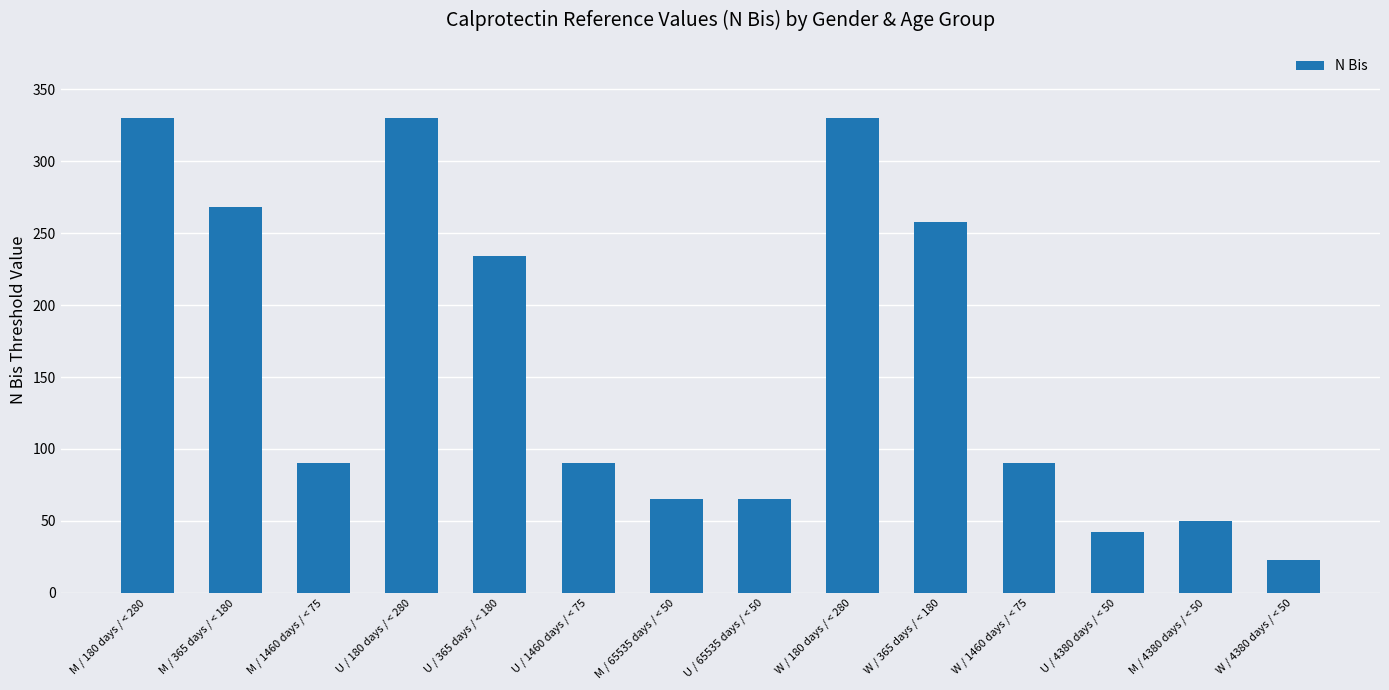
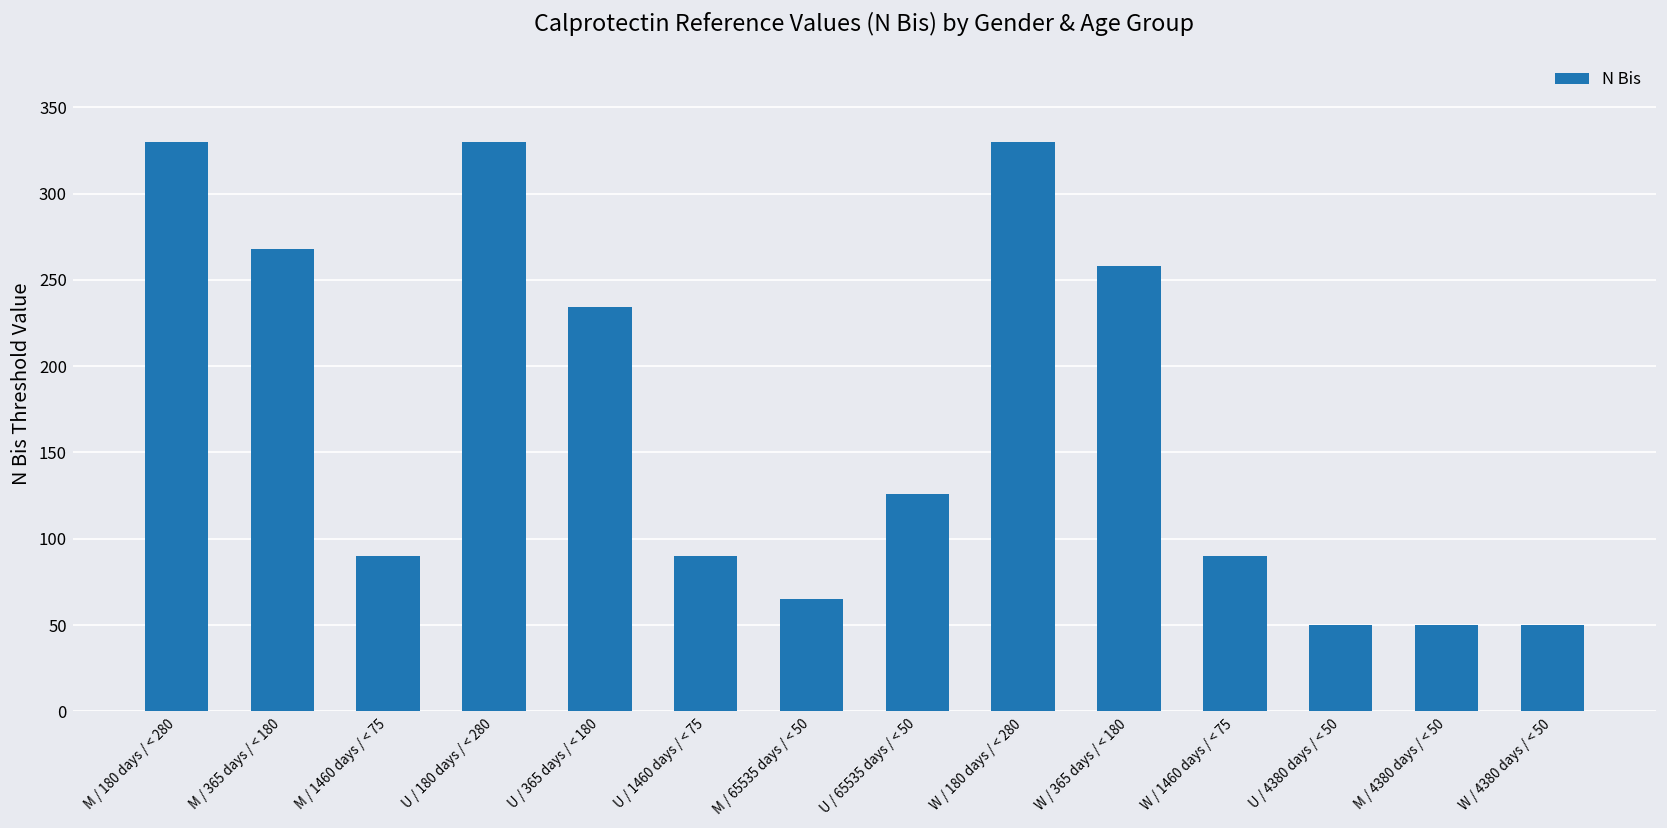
U / 65535 days / < 50: 65 -> 126
U / 4380 days / < 50: 42 -> 50
W / 4380 days / < 50: 23 -> 50
